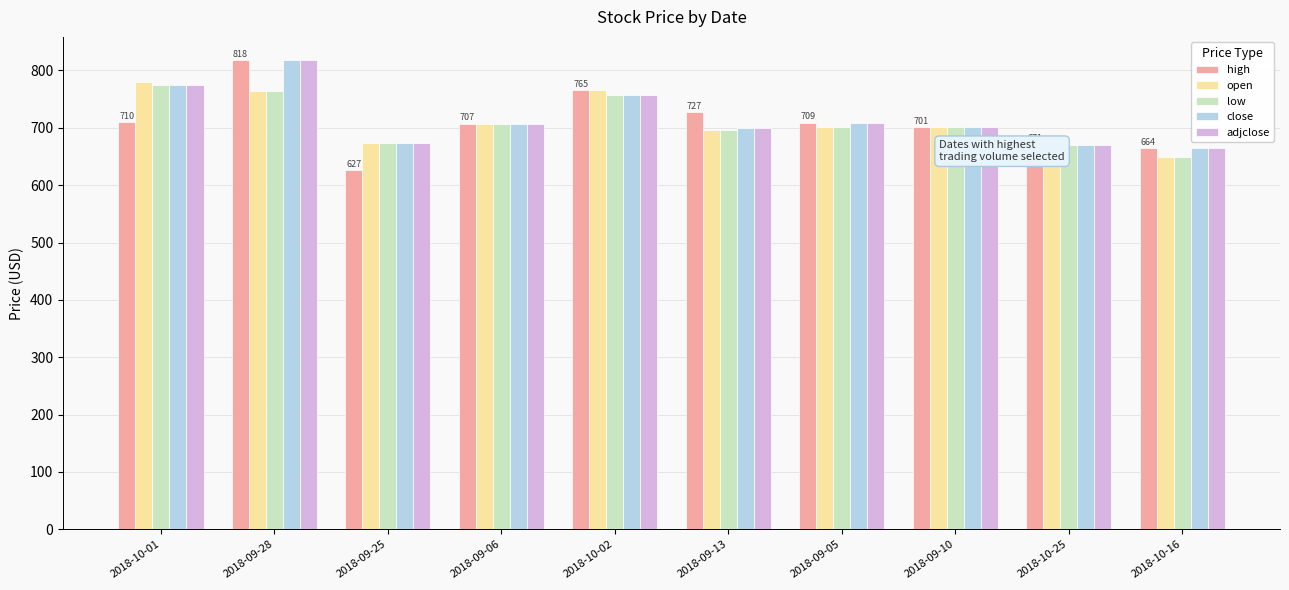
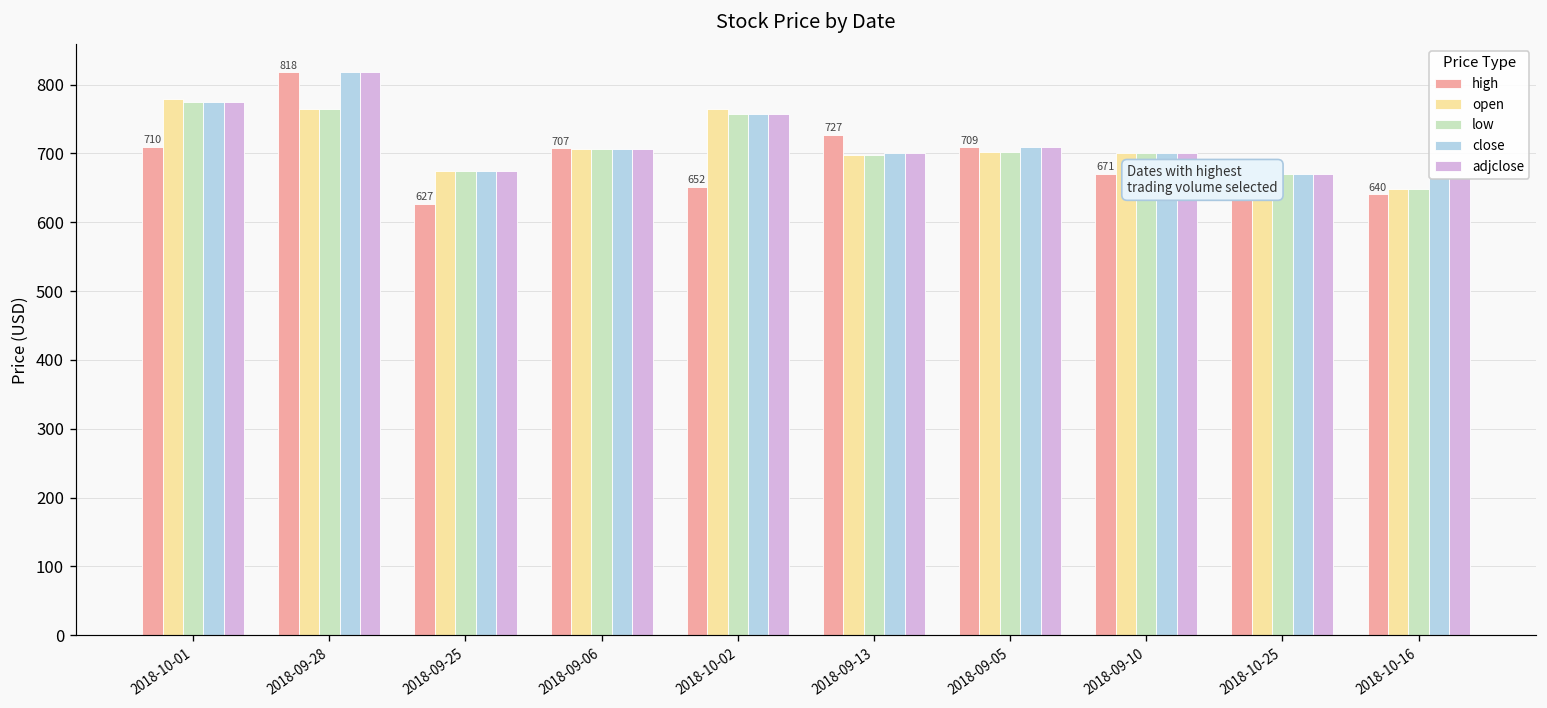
high, 2018-10-02: 765 -> 652
high, 2018-09-10: 701 -> 671
high, 2018-10-16: 664 -> 640
